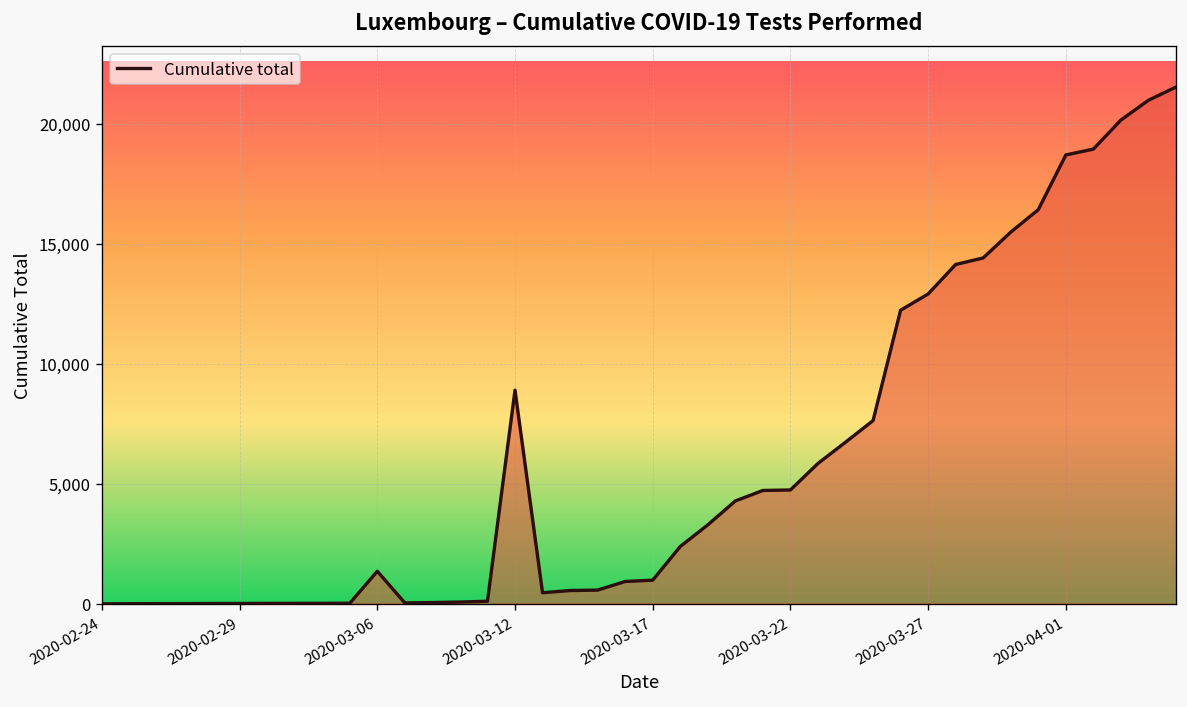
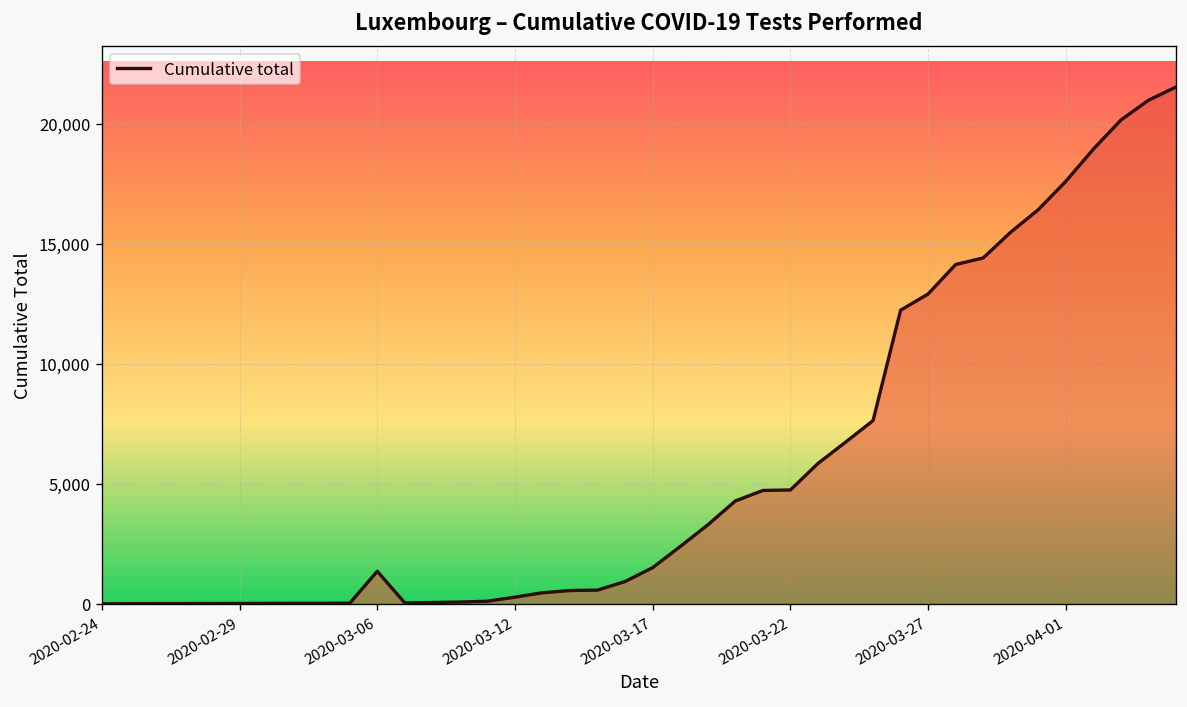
2020-03-12: 8,900 -> 300
2020-03-17: 1,000 -> 1,500
2020-04-01: 18,700 -> 17,600
